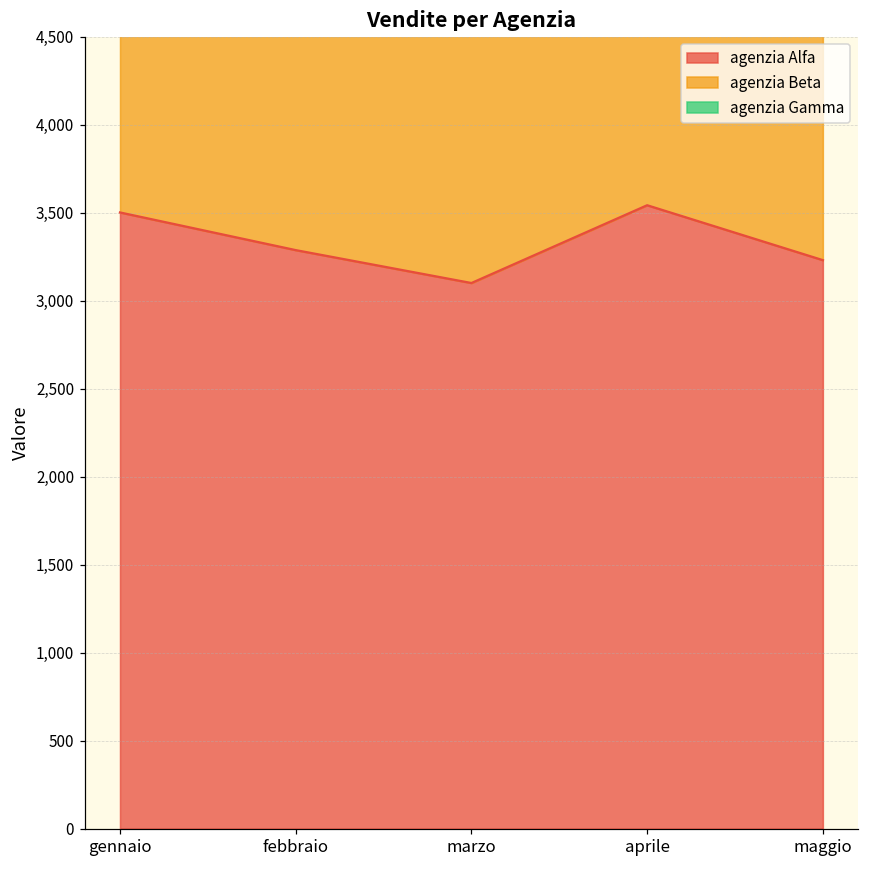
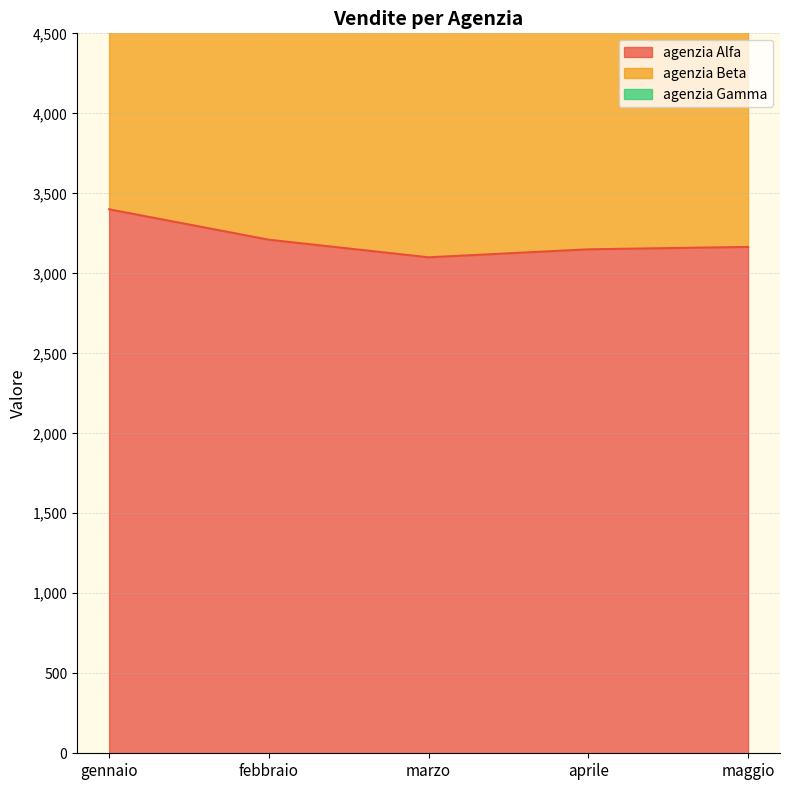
agenzia Alfa, gennaio: 3,500 -> 3,400
agenzia Alfa, febbraio: 3,290 -> 3,210
agenzia Alfa, aprile: 3,540 -> 3,150
agenzia Alfa, maggio: 3,230 -> 3,170
